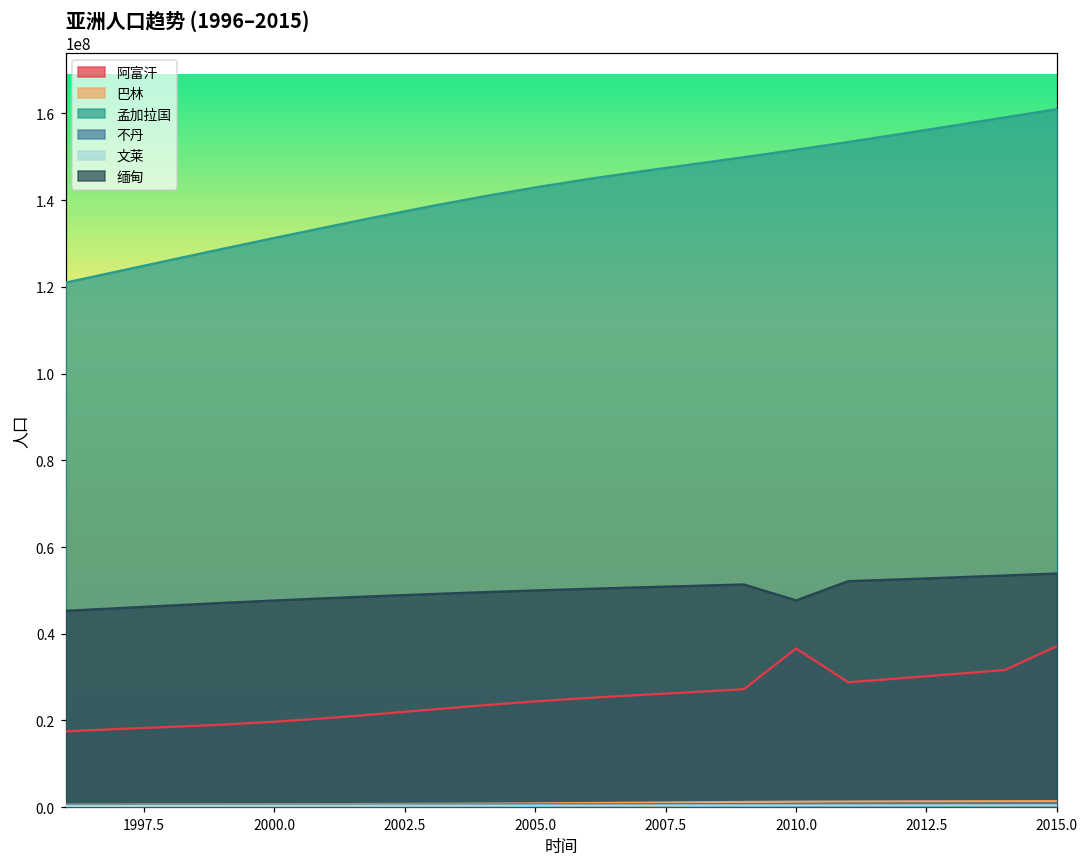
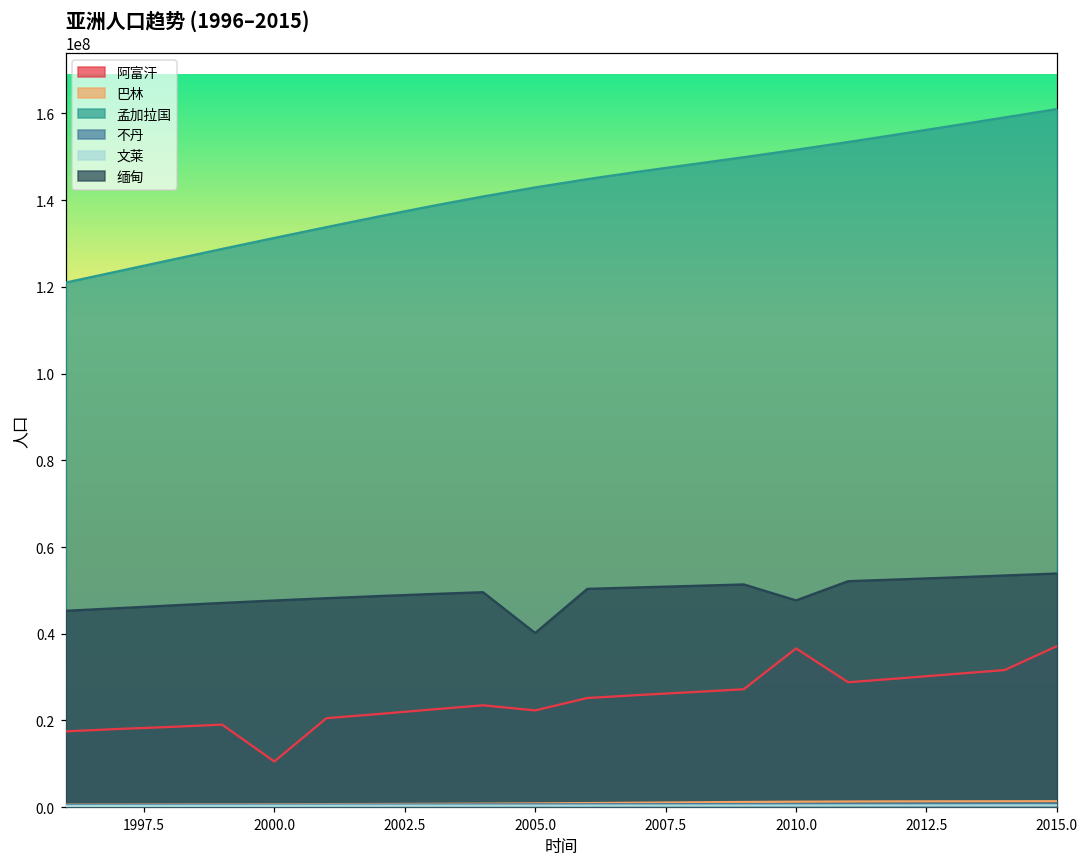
阿富汗, 2000.0: 20000000 -> 11000000
阿富汗, 2005.0: 24000000 -> 22000000
缅甸, 2005.0: 50000000 -> 40000000
